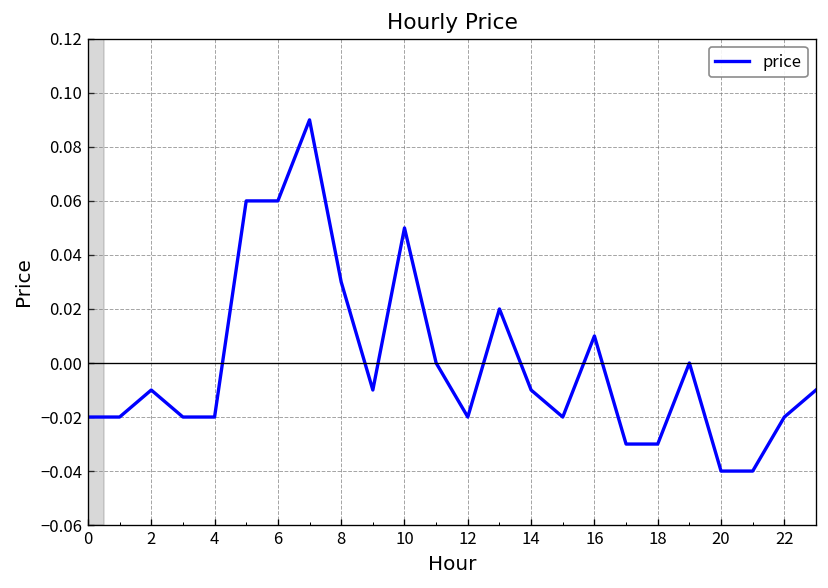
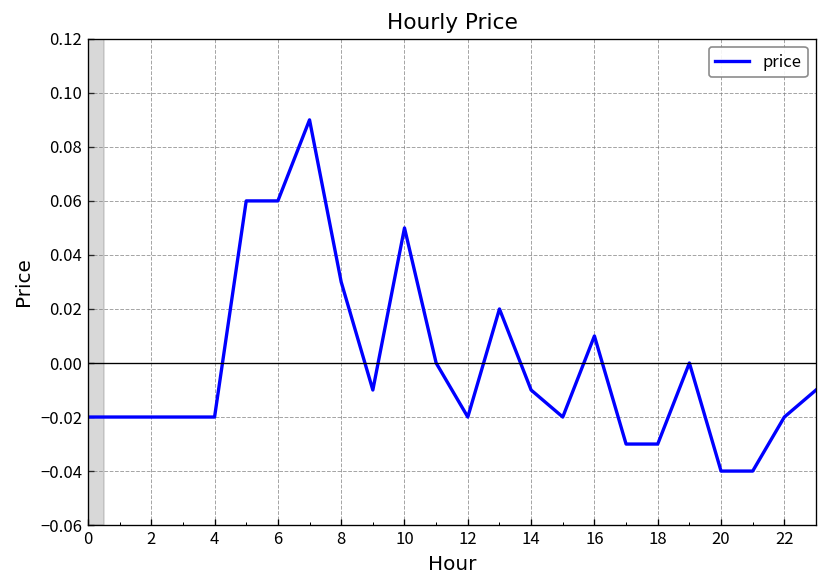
2: -0.01 -> -0.02
